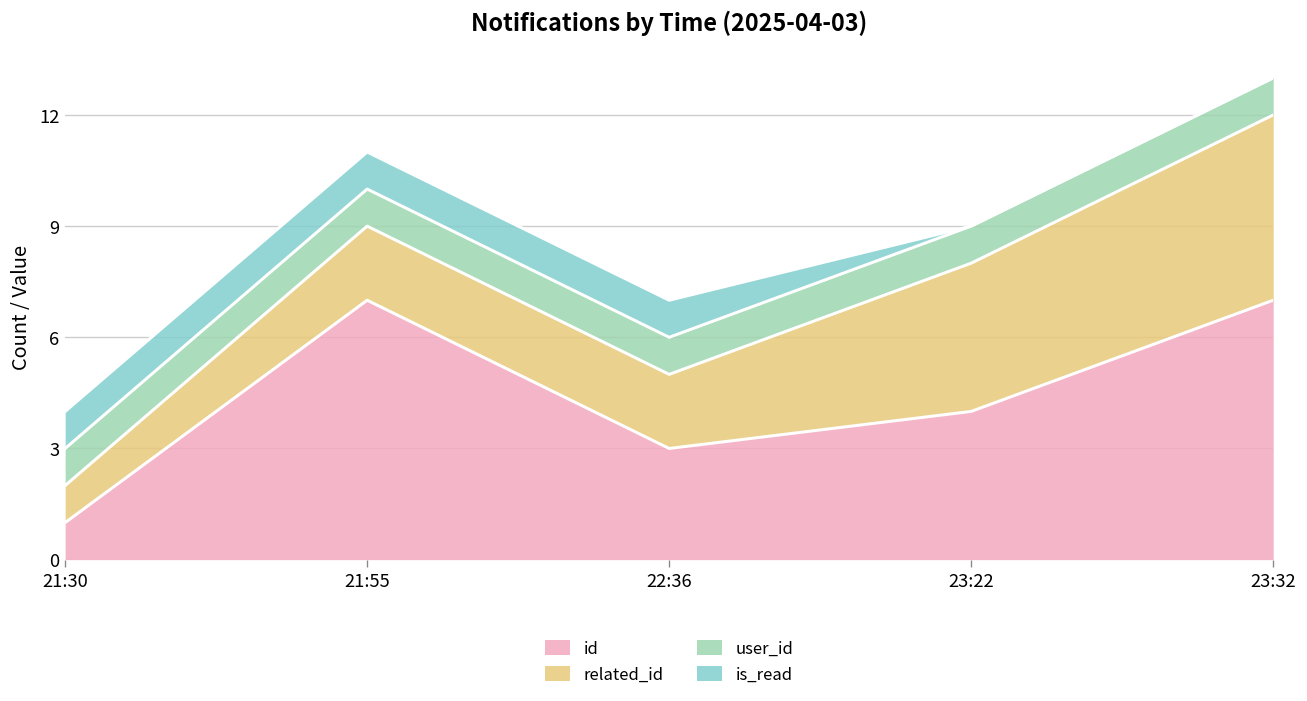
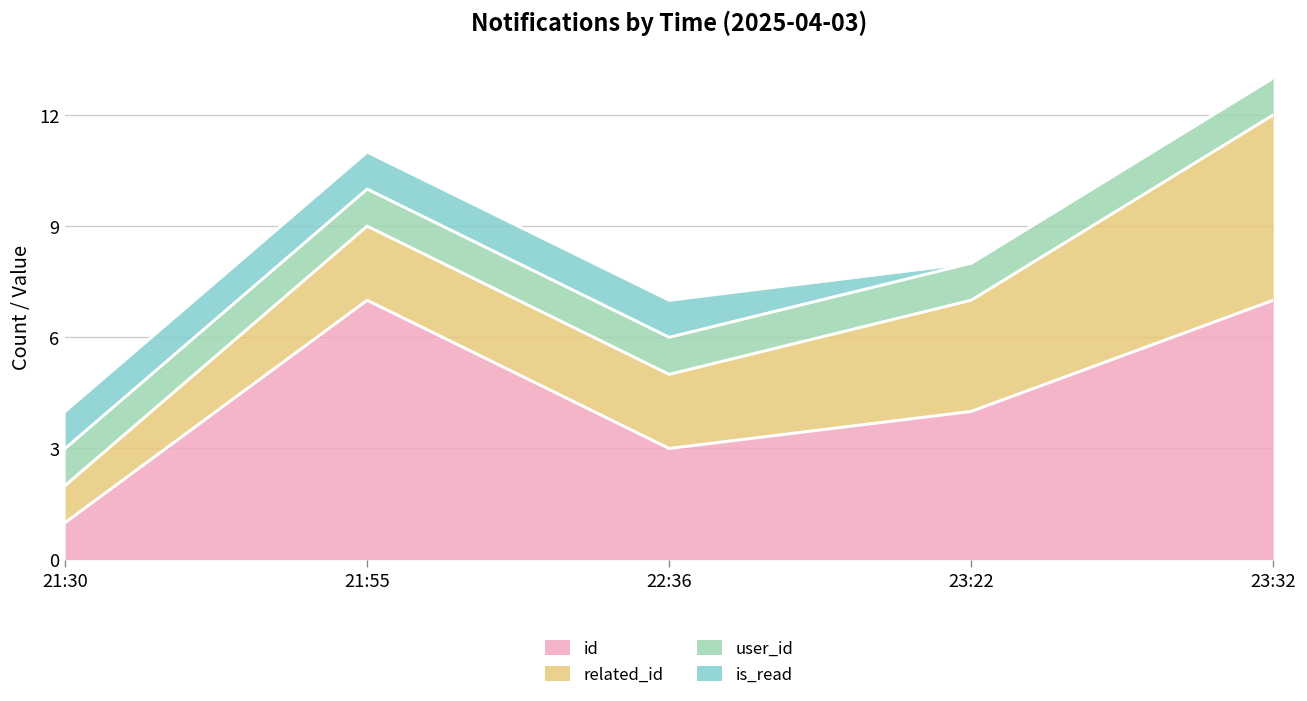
related_id, 23:22: 4 -> 3
